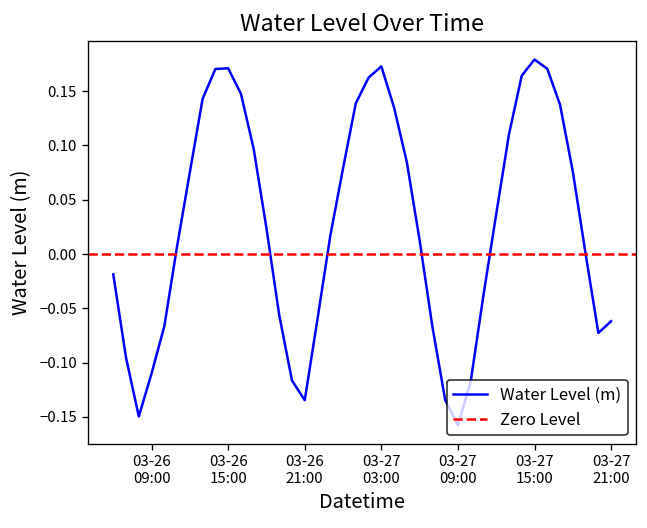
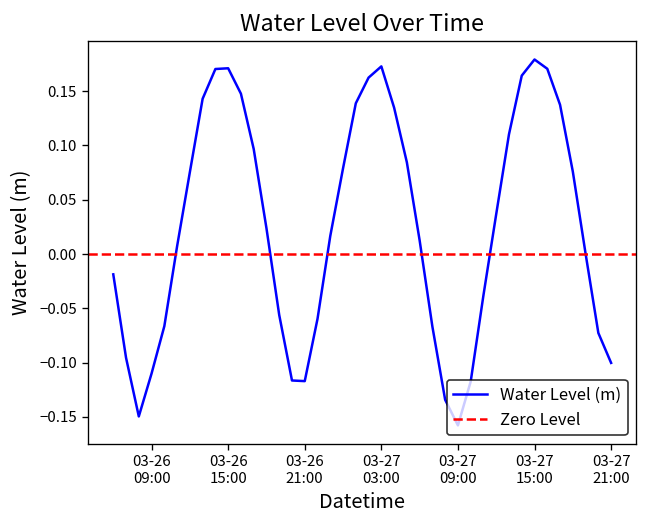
03-26 21:00: -0.13 -> -0.12
03-27 21:00: -0.06 -> -0.10
